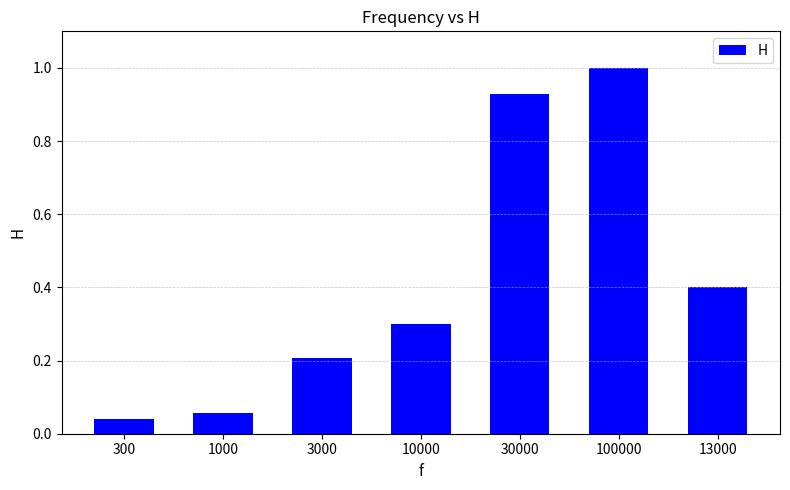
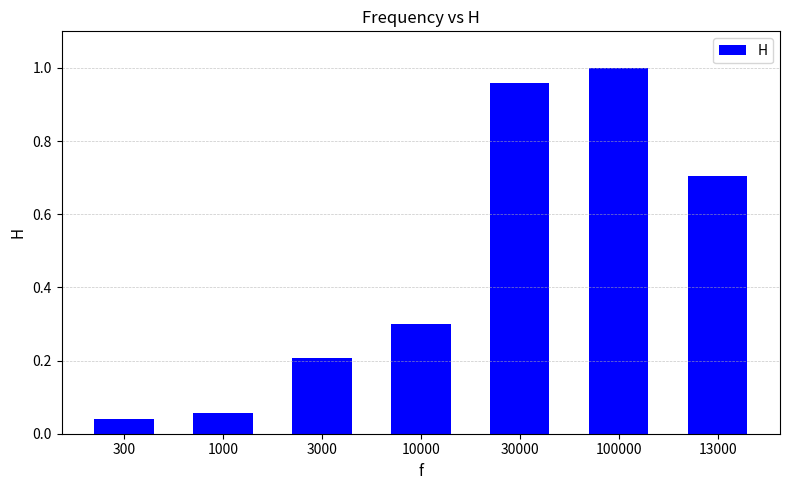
30000: 0.93 -> 0.96
13000: 0.40 -> 0.70
